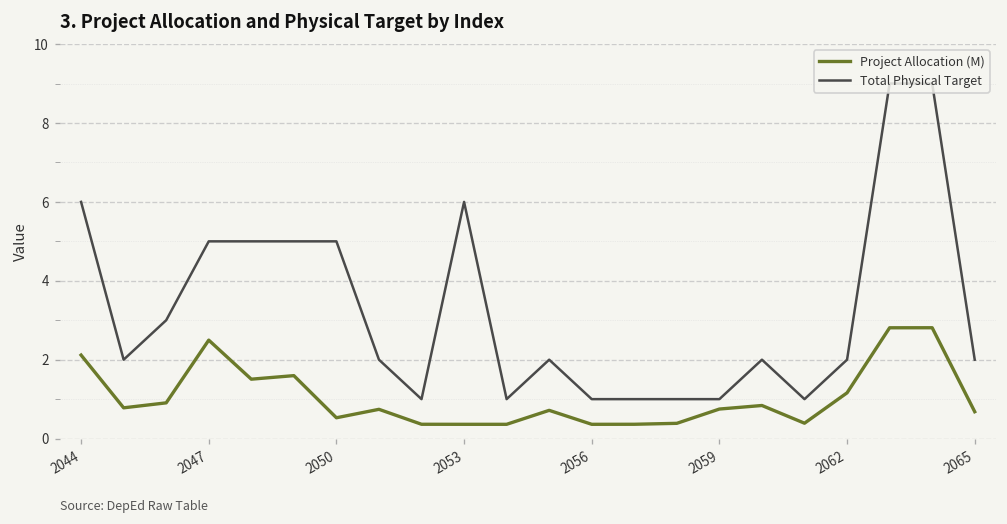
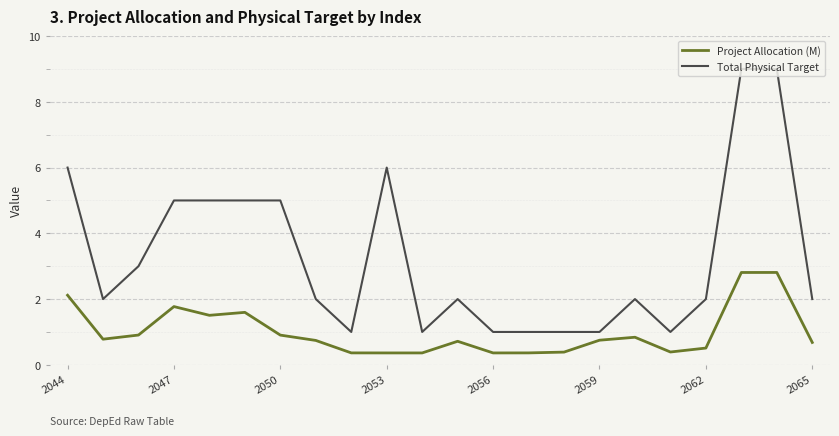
Project Allocation (M), 2047: 2.5 -> 1.8
Project Allocation (M), 2050: 0.5 -> 0.9
Project Allocation (M), 2062: 1.2 -> 0.5
